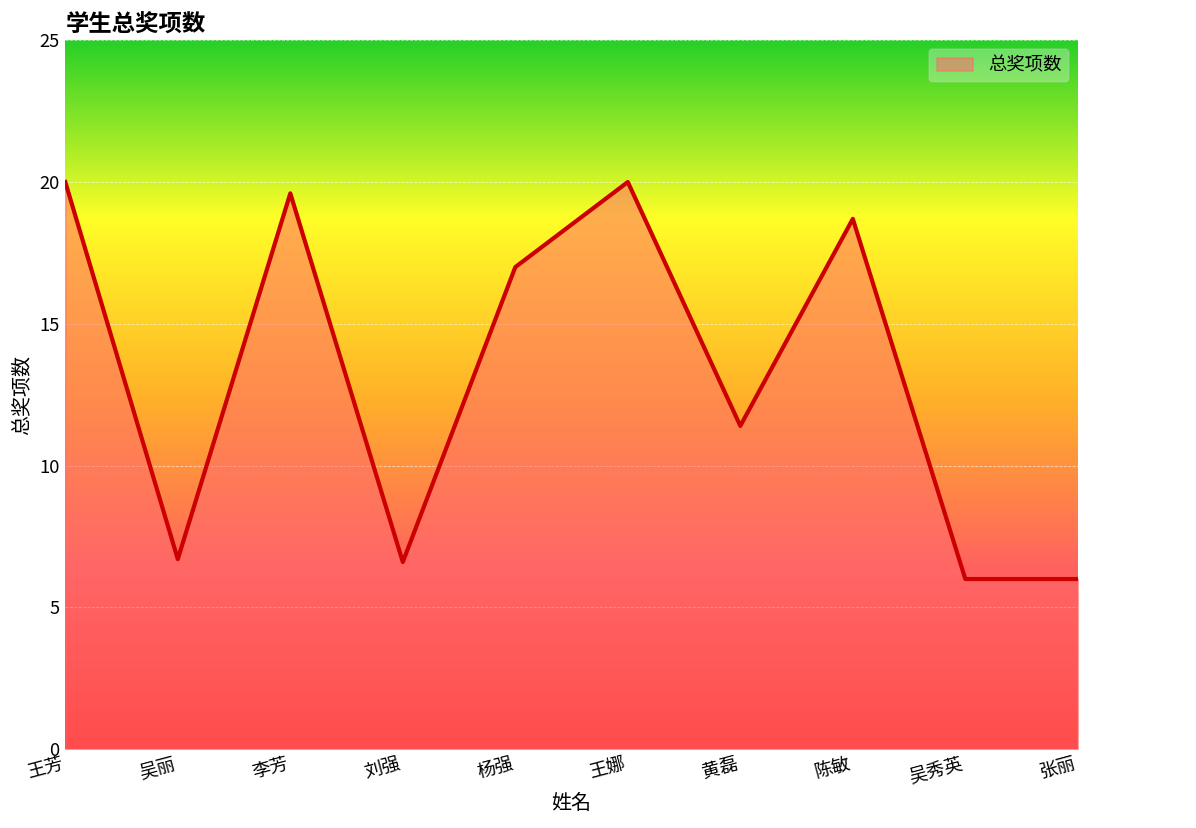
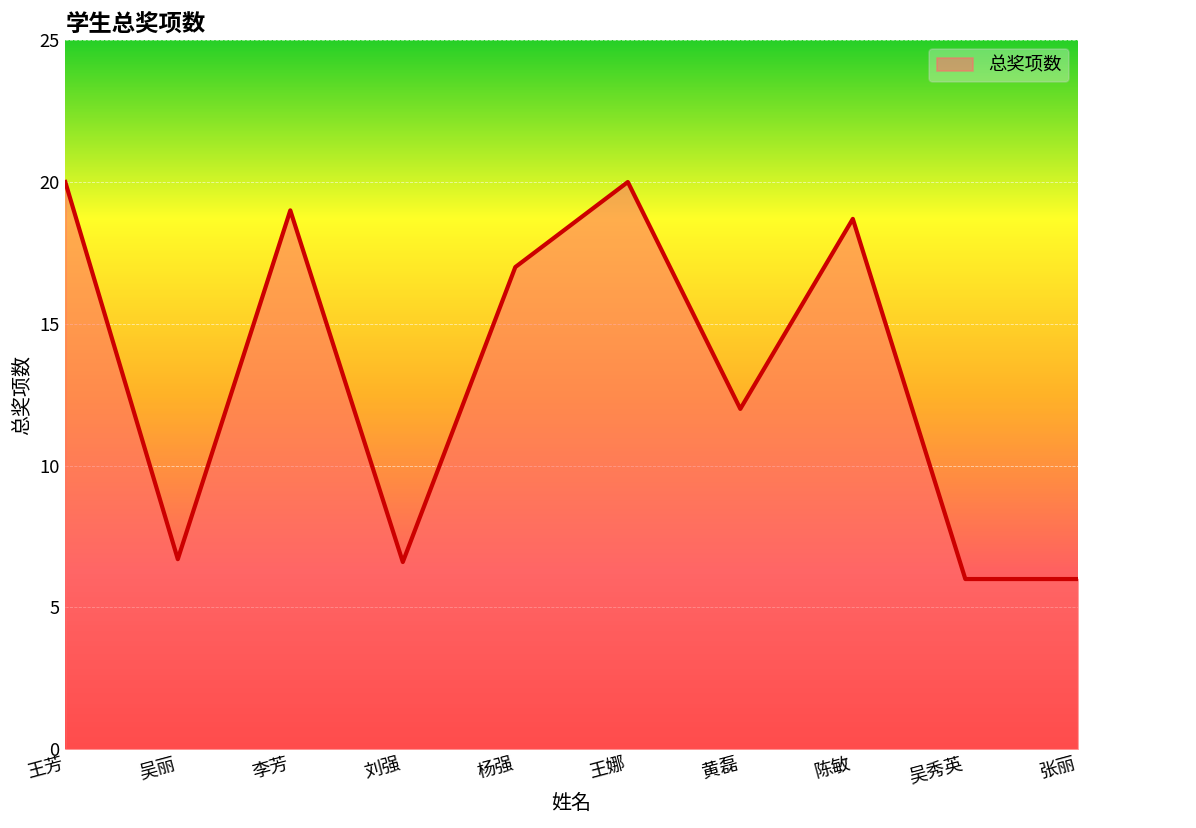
李芳: 19.6 -> 19.0
黄磊: 11.4 -> 12.0
